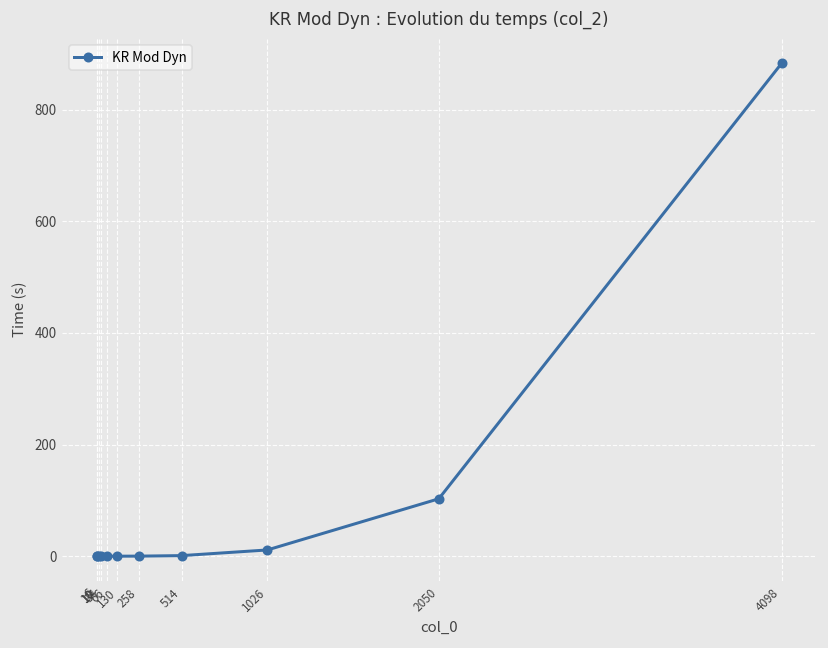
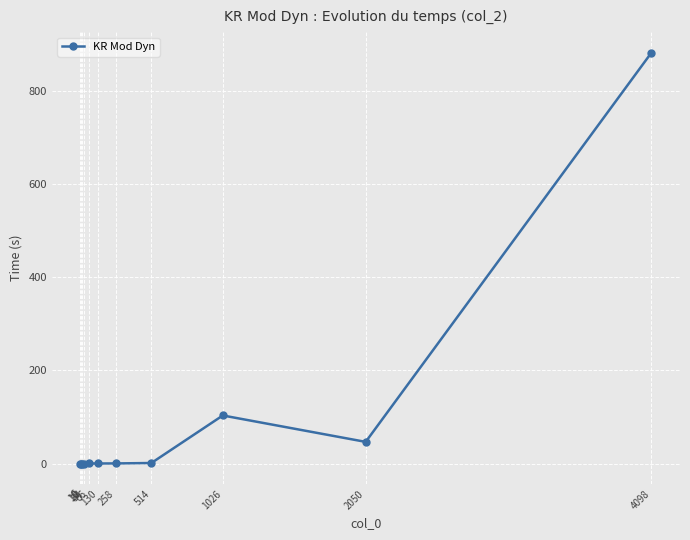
1026: 10 -> 100
2050: 100 -> 50
